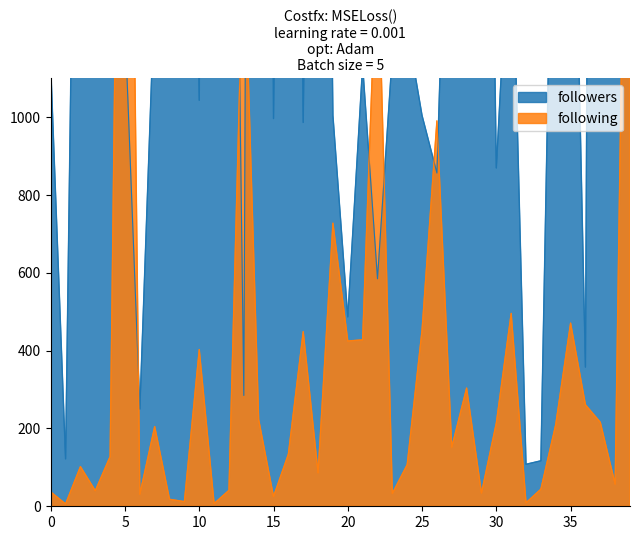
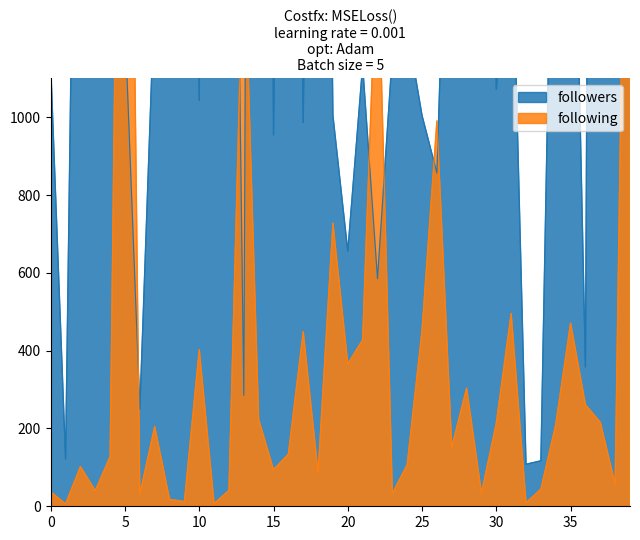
followers, 15: 1000 -> 960
following, 15: 30 -> 90
followers, 20: 490 -> 660
following, 20: 430 -> 370
followers, 30: 870 -> 1070
